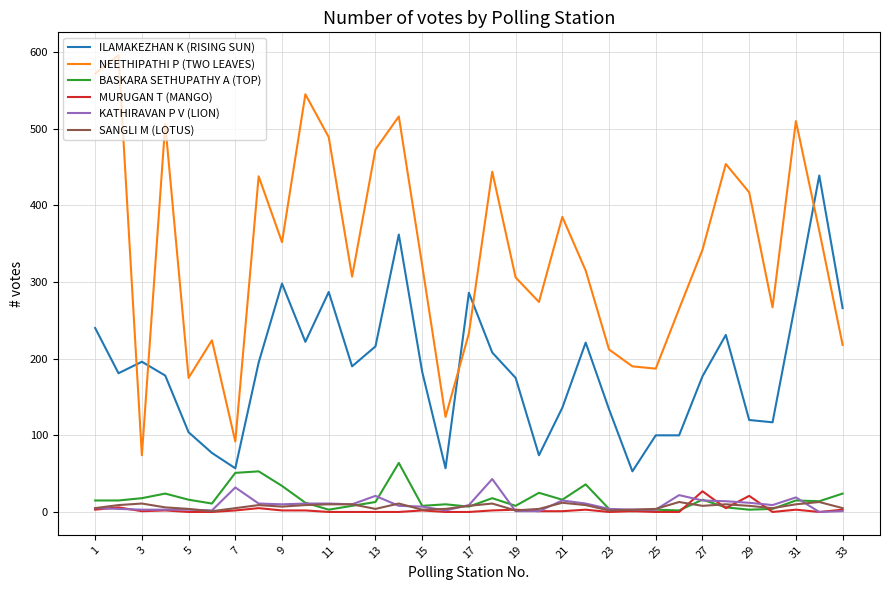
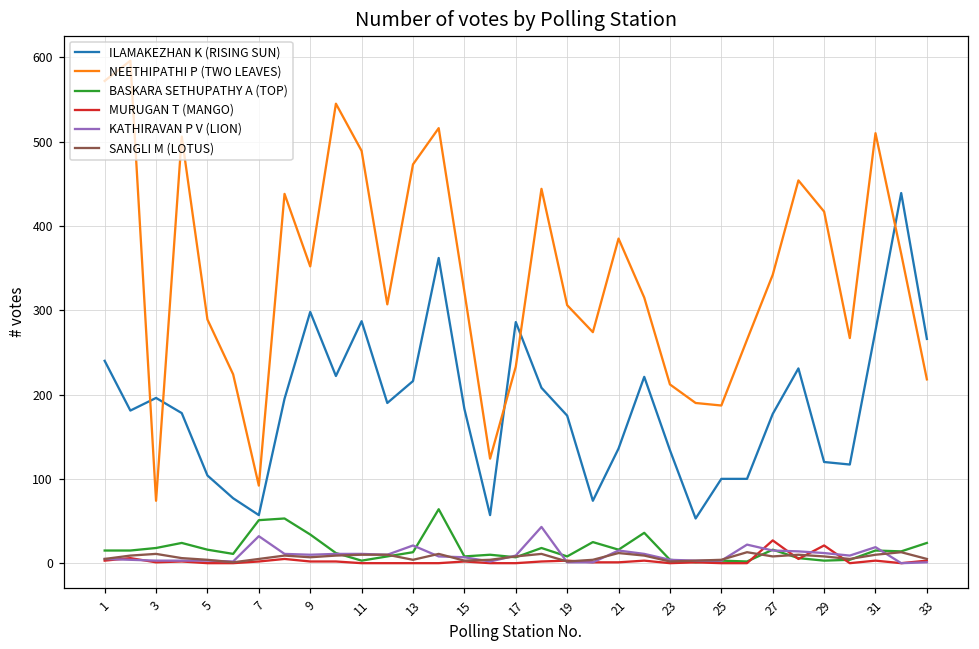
NEETHIPATHI P (TWO LEAVES), 5: 180 -> 290
